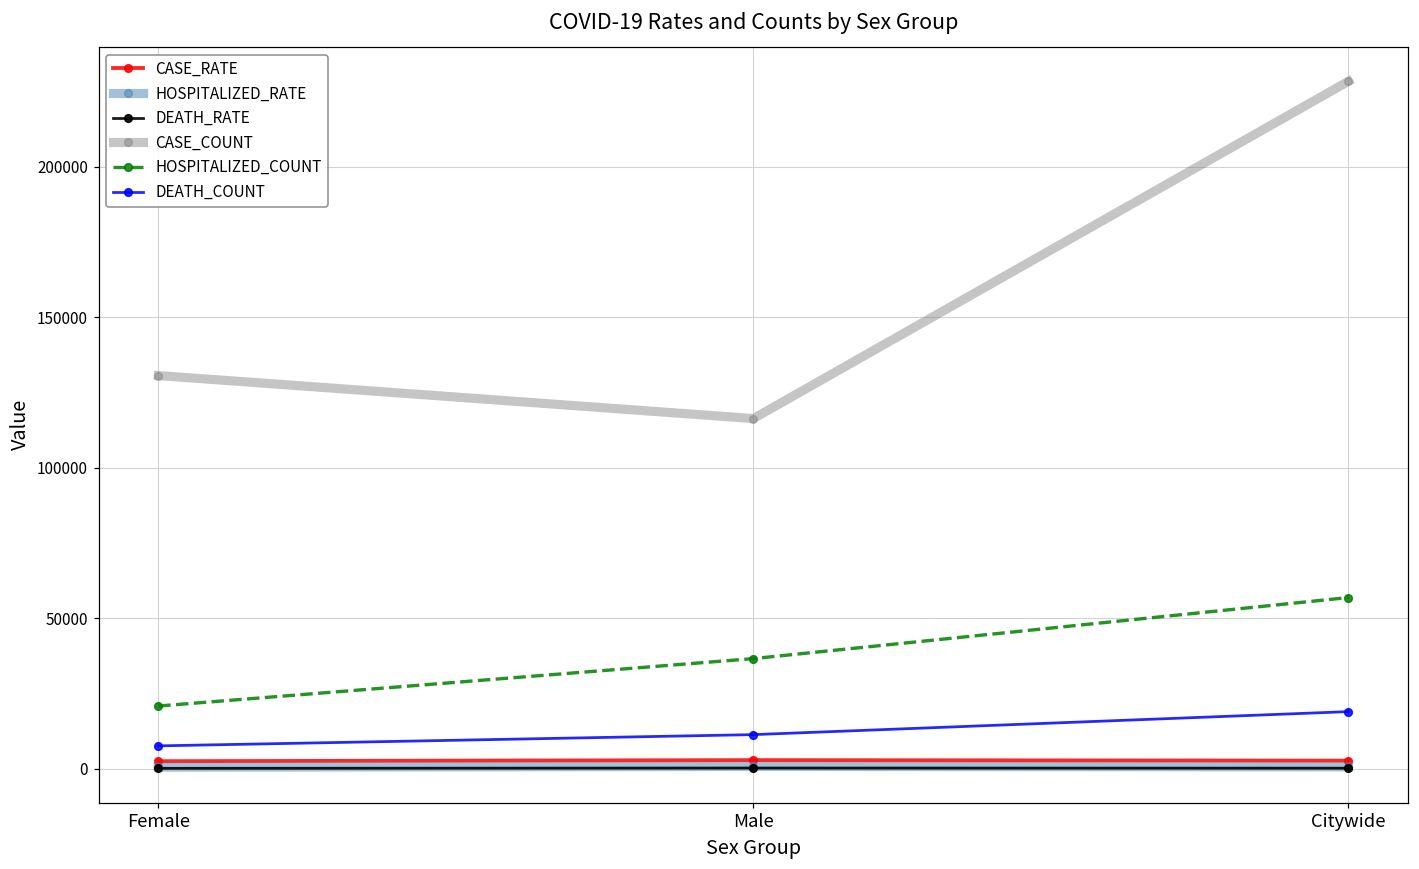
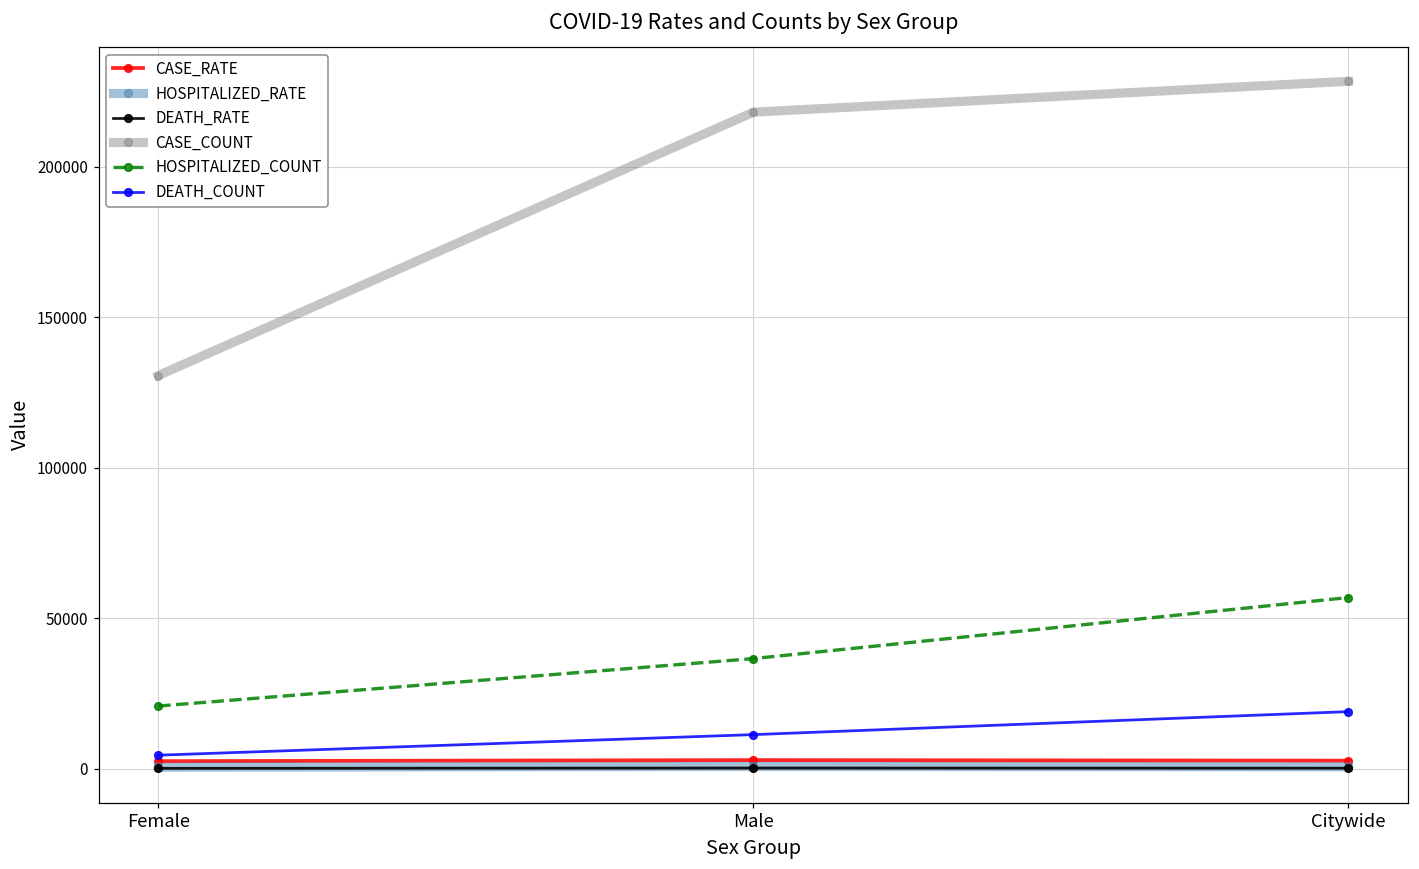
DEATH_COUNT, Female: 8000 -> 5000
CASE_COUNT, Male: 116000 -> 218000
